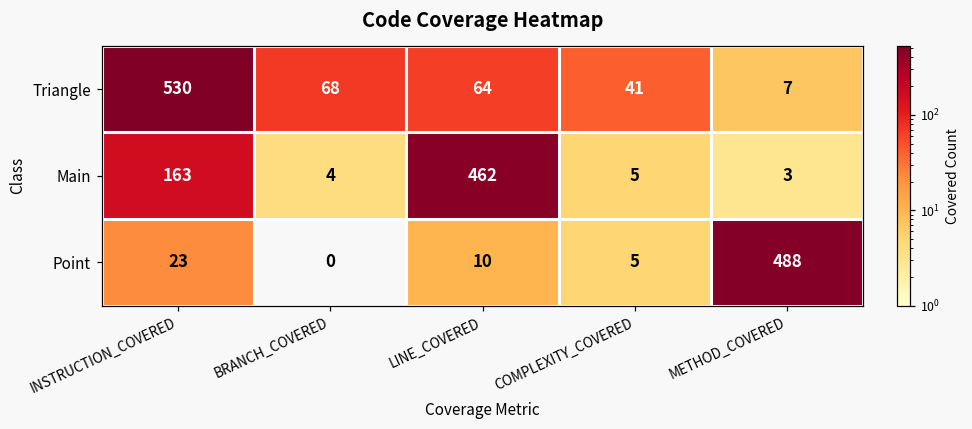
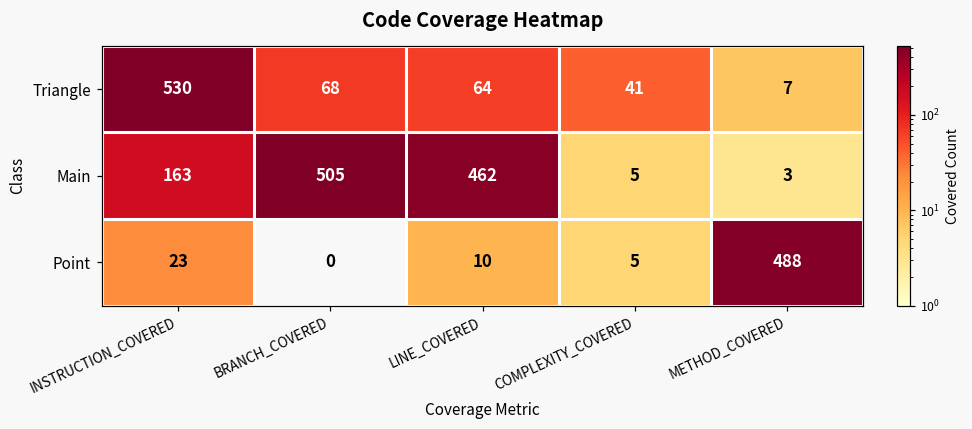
Main, BRANCH_COVERED: 4 -> 505
